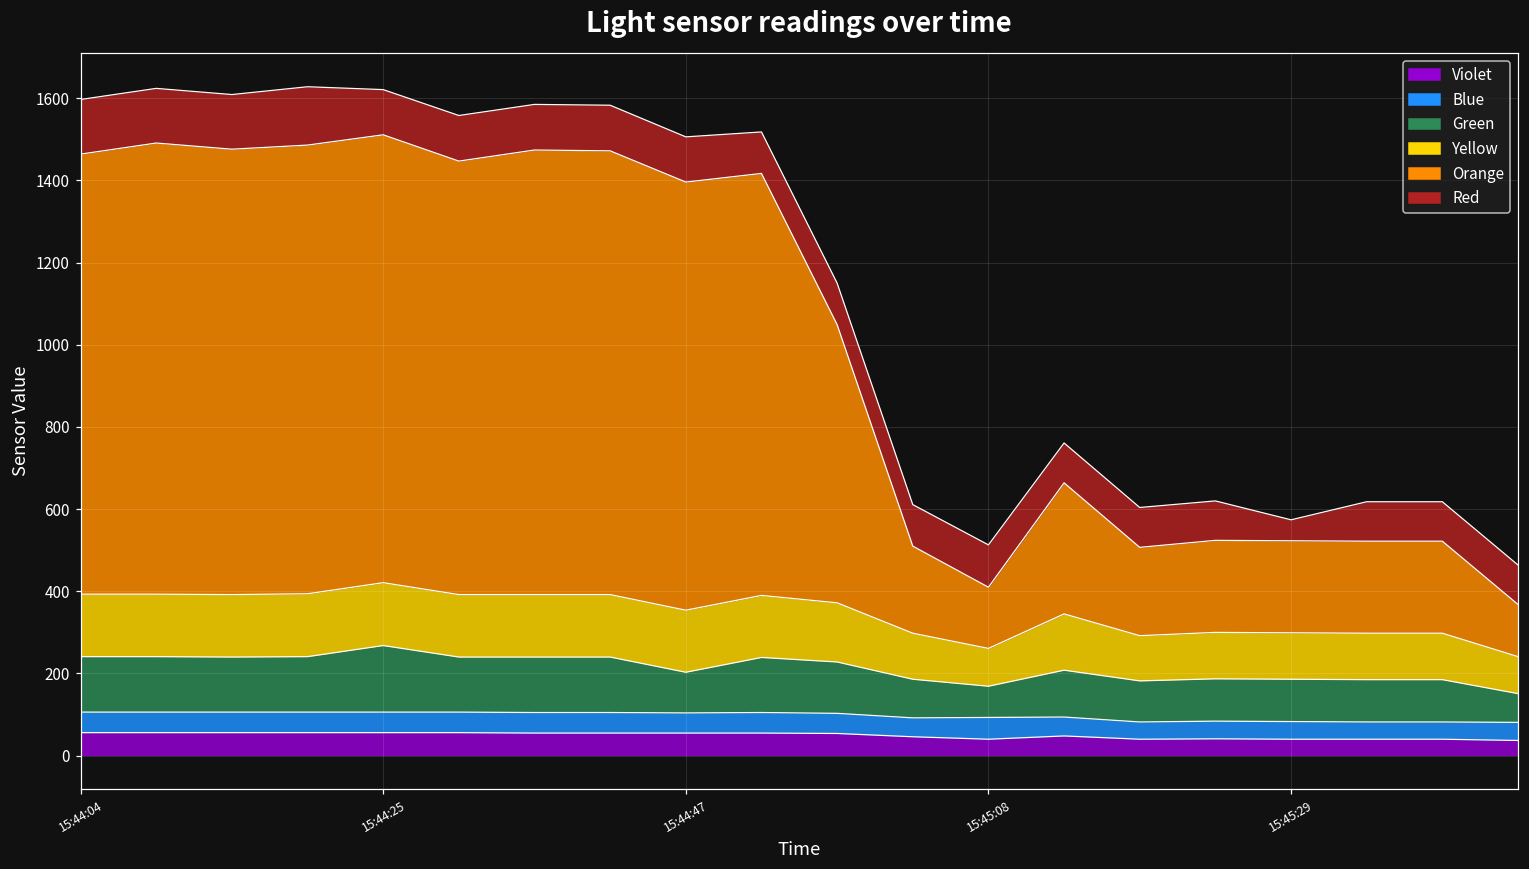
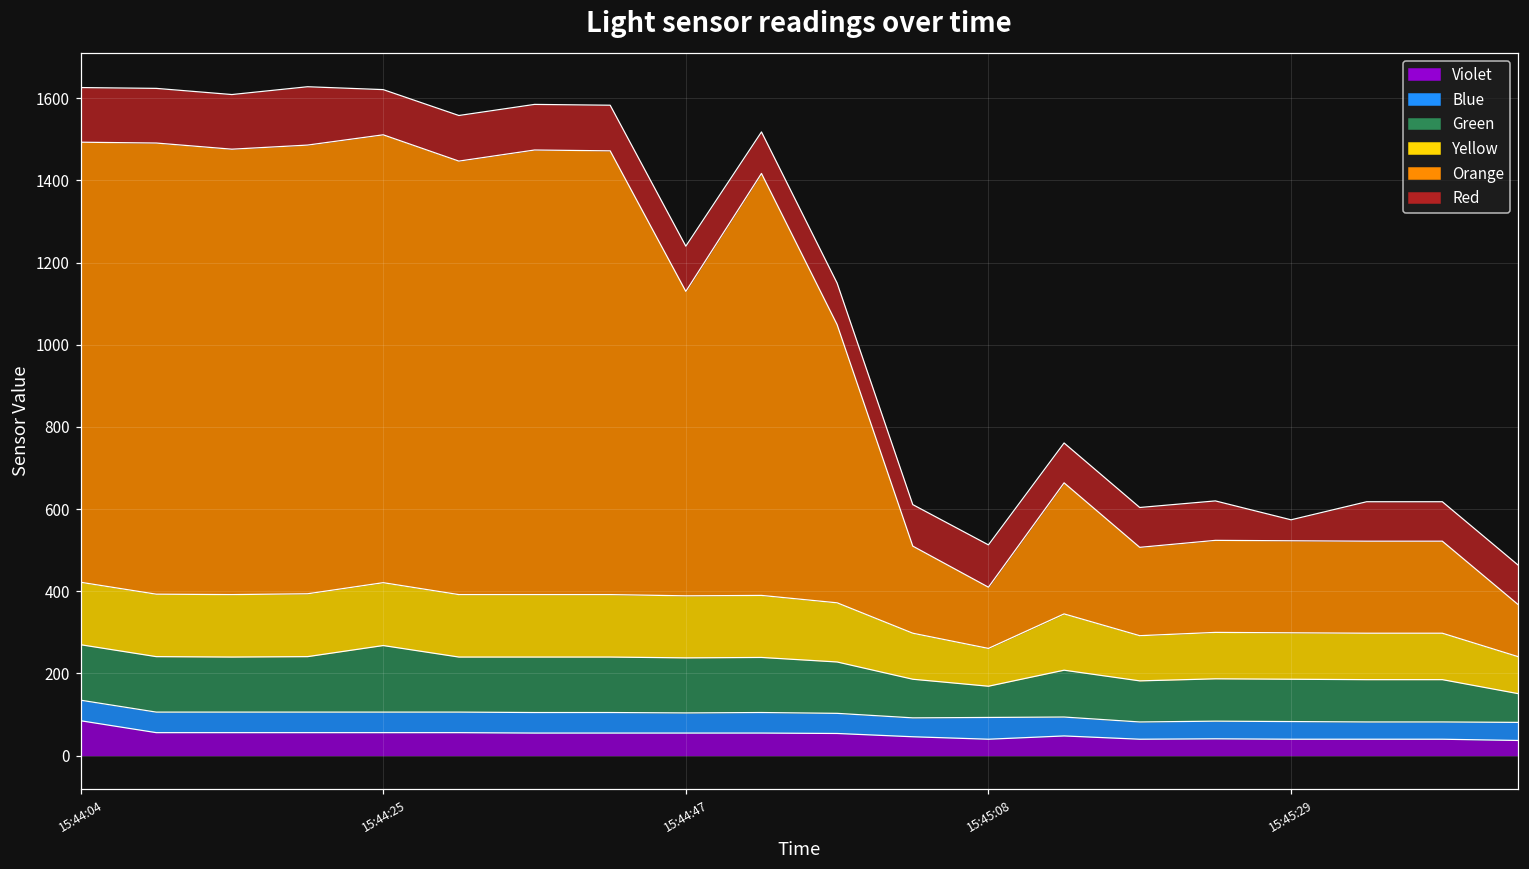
Violet, 15:44:04: 60 -> 90
Green, 15:44:47: 100 -> 130
Orange, 15:44:47: 1040 -> 740
